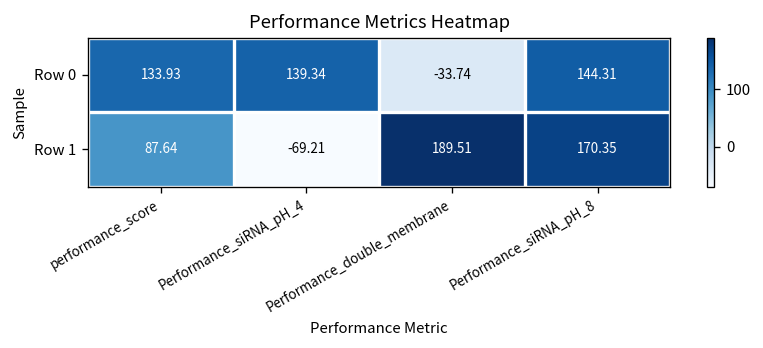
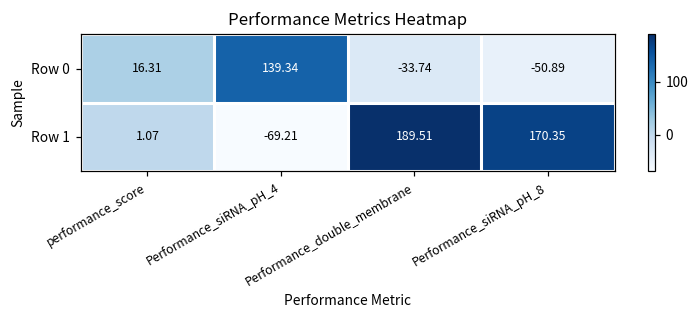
Row 0, performance_score: 133.93 -> 16.31
Row 0, Performance_siRNA_pH_8: 144.31 -> -50.89
Row 1, performance_score: 87.64 -> 1.07
